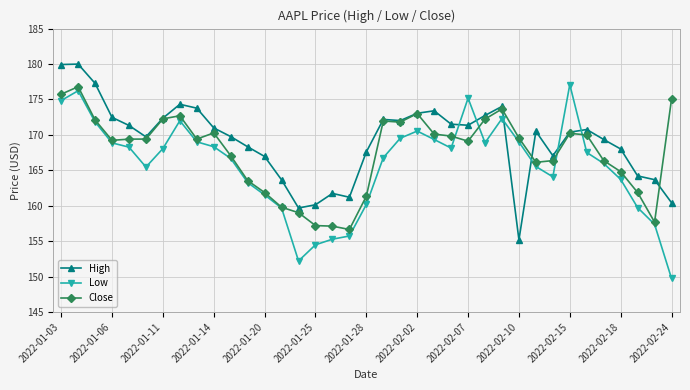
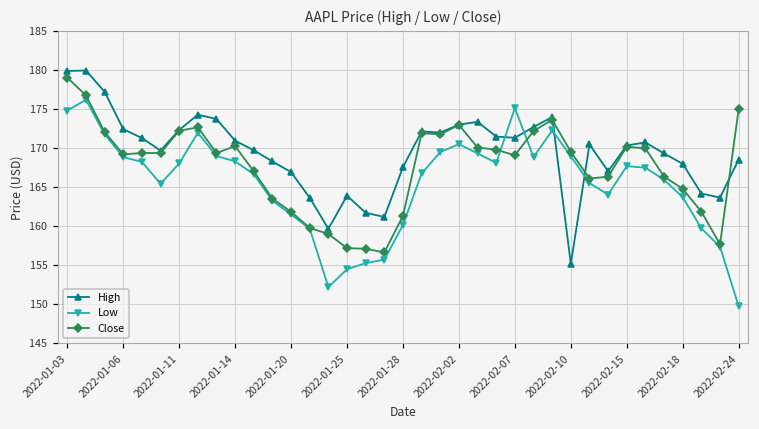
Close, 2022-01-03: 176 -> 179
High, 2022-01-25: 160 -> 164
Low, 2022-02-15: 177 -> 168
High, 2022-02-24: 160 -> 169
